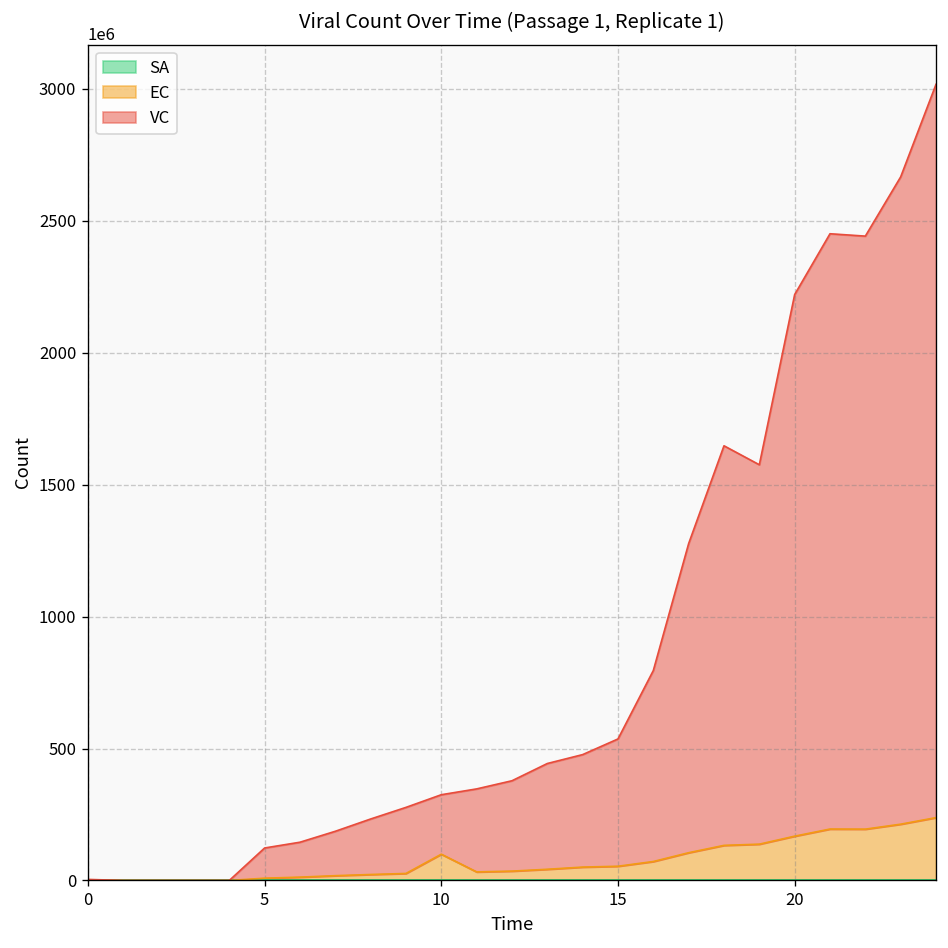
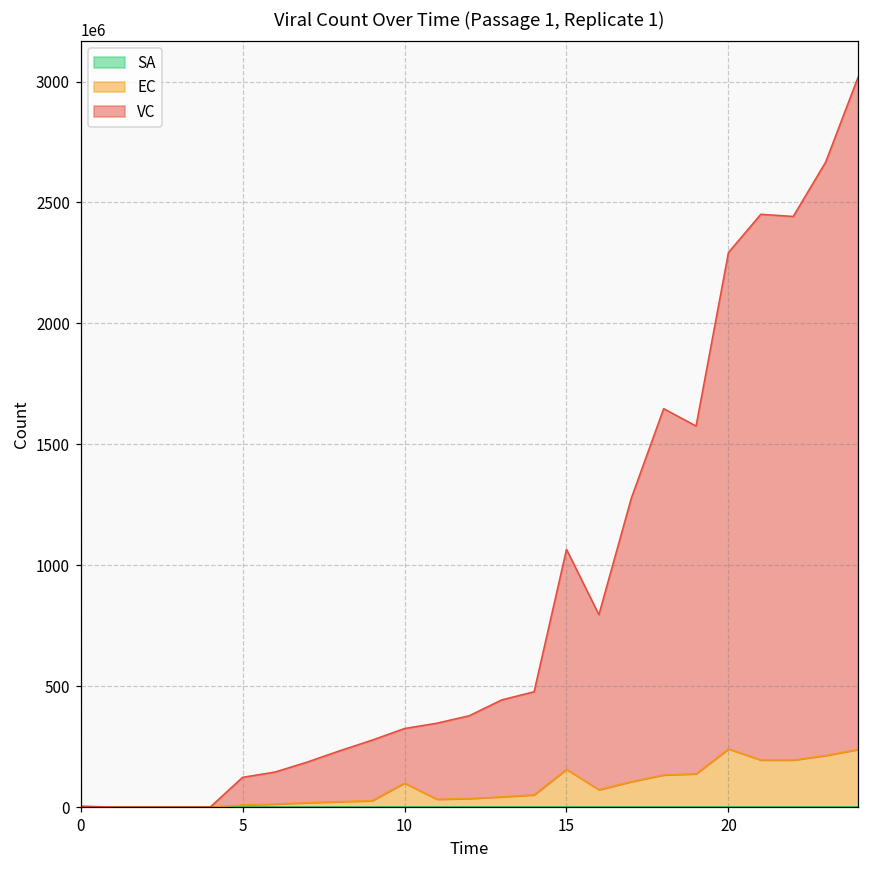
EC, 15: 50000000 -> 160000000
VC, 15: 480000000 -> 910000000
EC, 20: 170000000 -> 240000000
